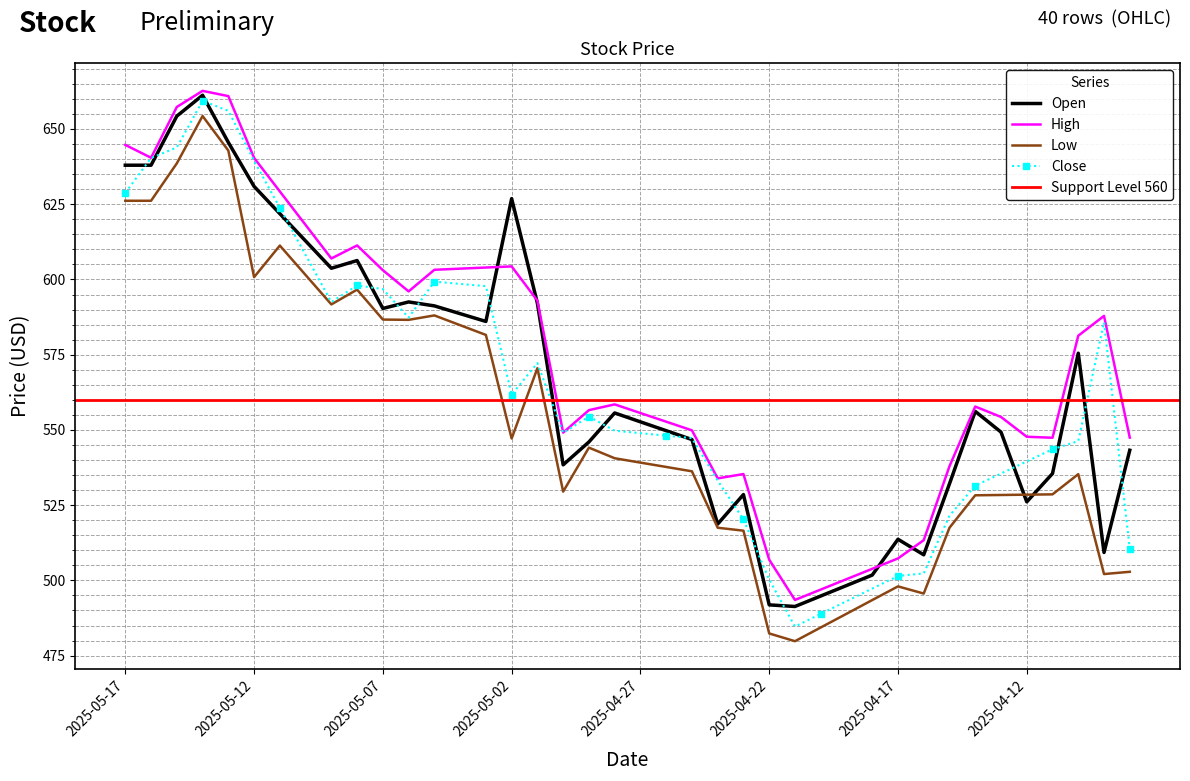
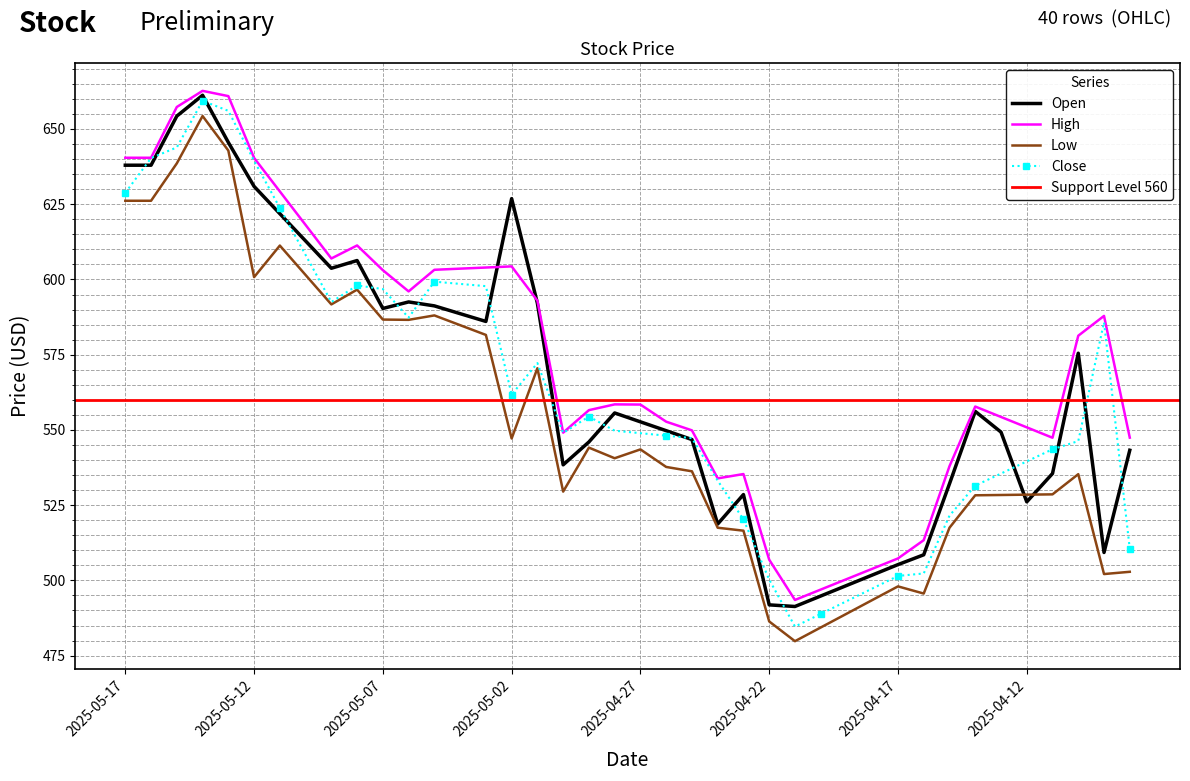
High, 2025-05-17: 645 -> 640
High, 2025-04-27: 556 -> 558
Low, 2025-04-27: 539 -> 544
Low, 2025-04-22: 482 -> 486
Open, 2025-04-17: 514 -> 505
High, 2025-04-12: 548 -> 551
